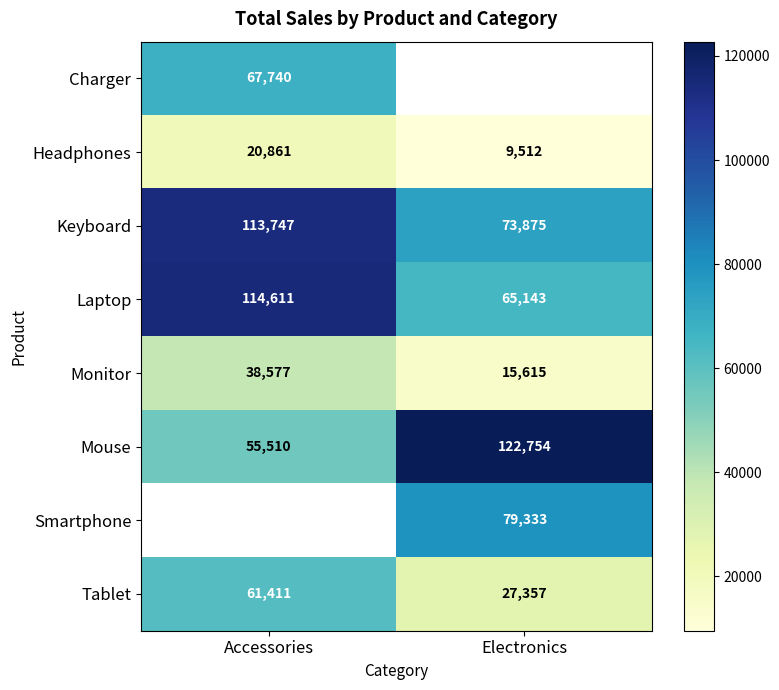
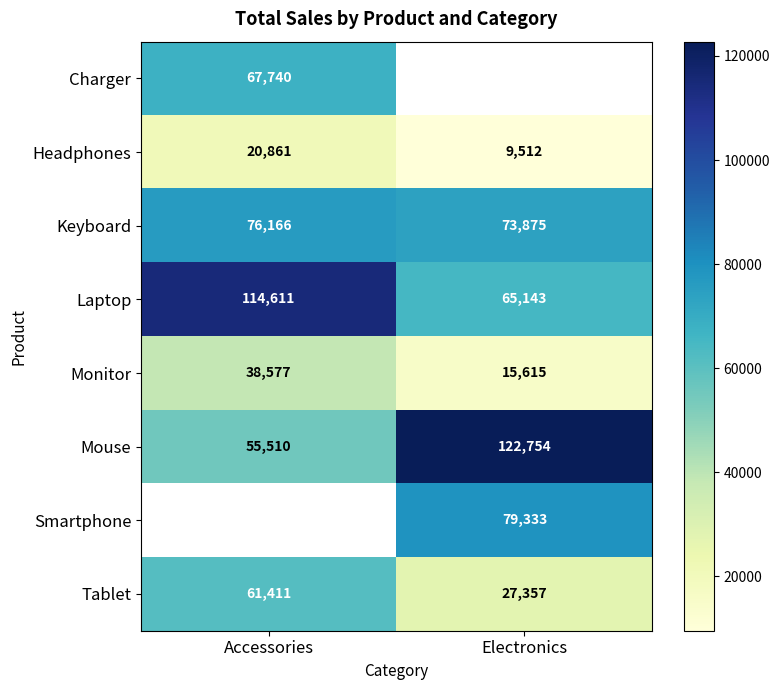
Keyboard, Accessories: 113,747 -> 76,166
